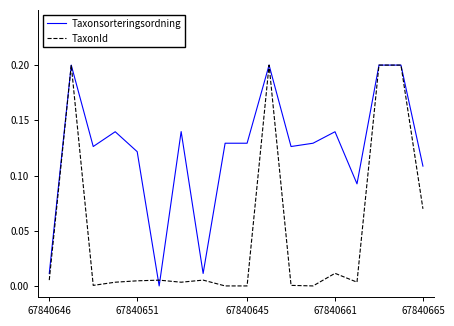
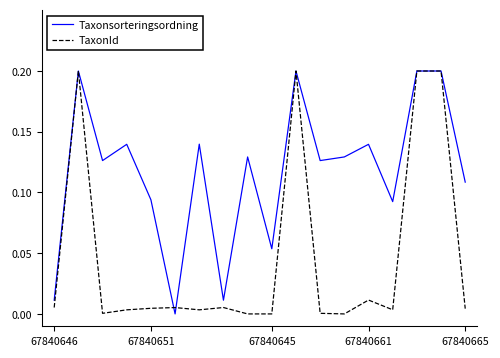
Taxonsorteringsordning, 67840651: 0.122 -> 0.094
Taxonsorteringsordning, 67840645: 0.129 -> 0.054
TaxonId, 67840665: 0.070 -> 0.004
